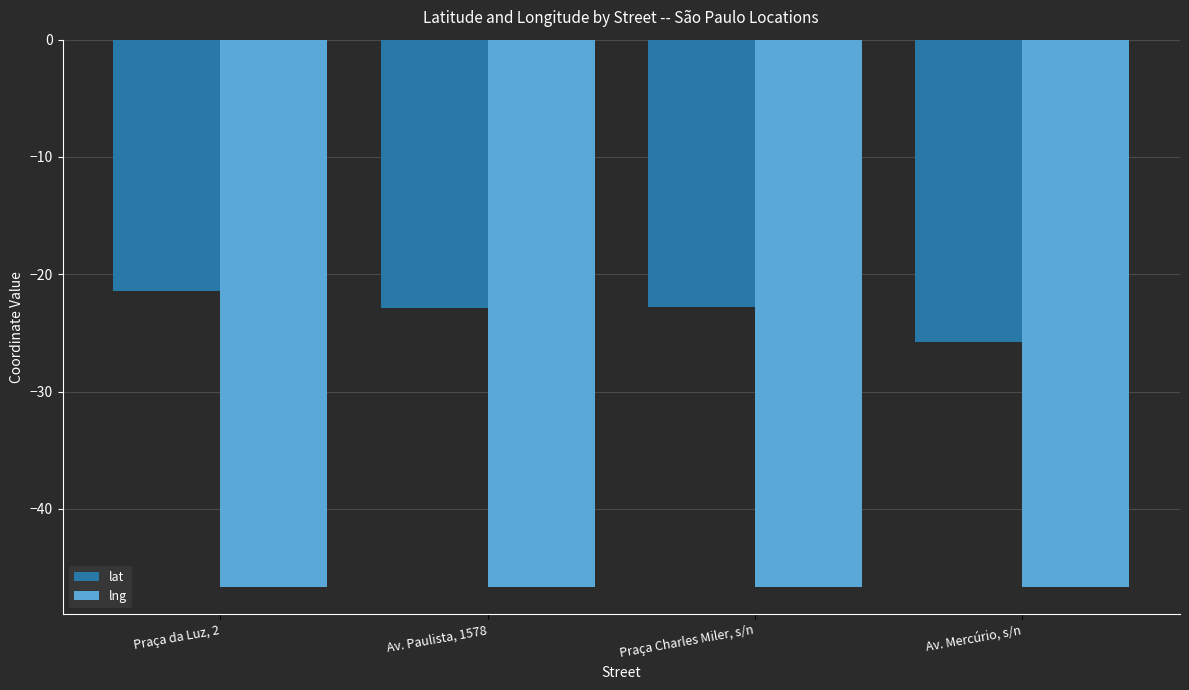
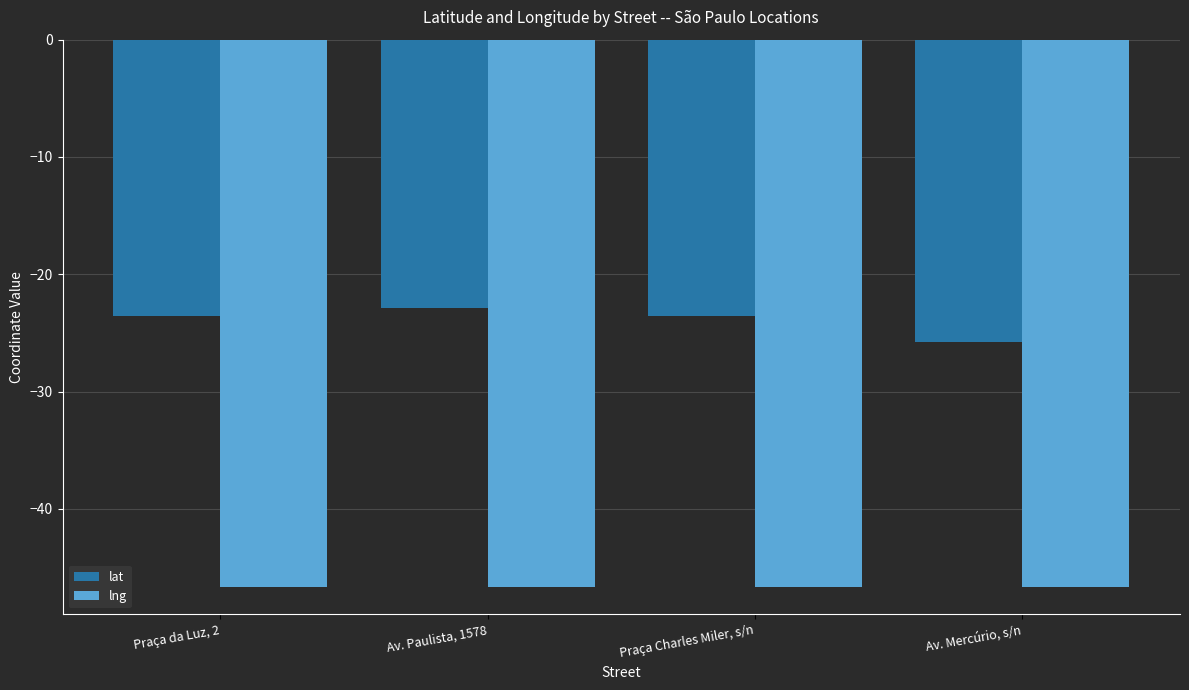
lat, Praça da Luz, 2: -21.4 -> -23.5
lat, Praça Charles Miler, s/n: -22.8 -> -23.5
